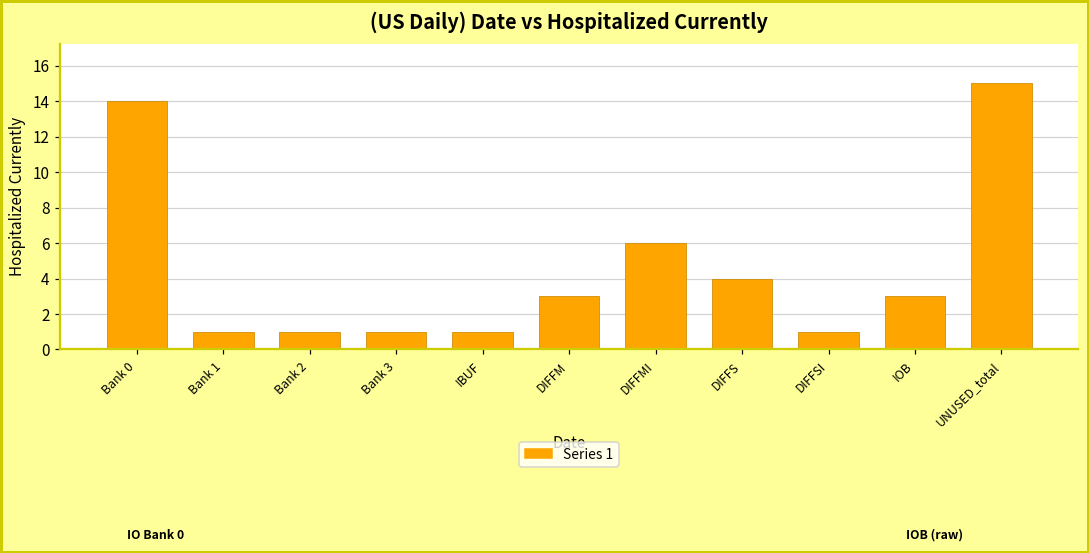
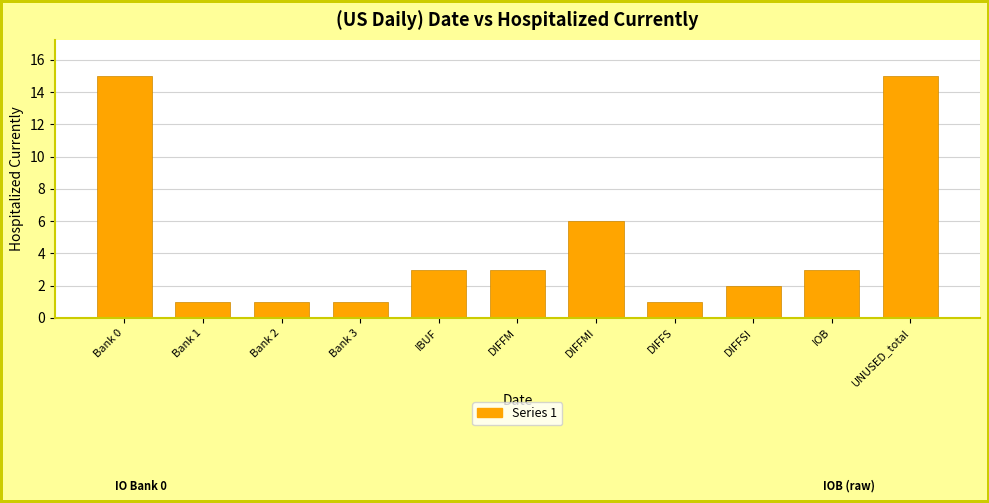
Bank 0: 14 -> 15
IBUF: 1 -> 3
DIFFS: 4 -> 1
DIFFSI: 1 -> 2
